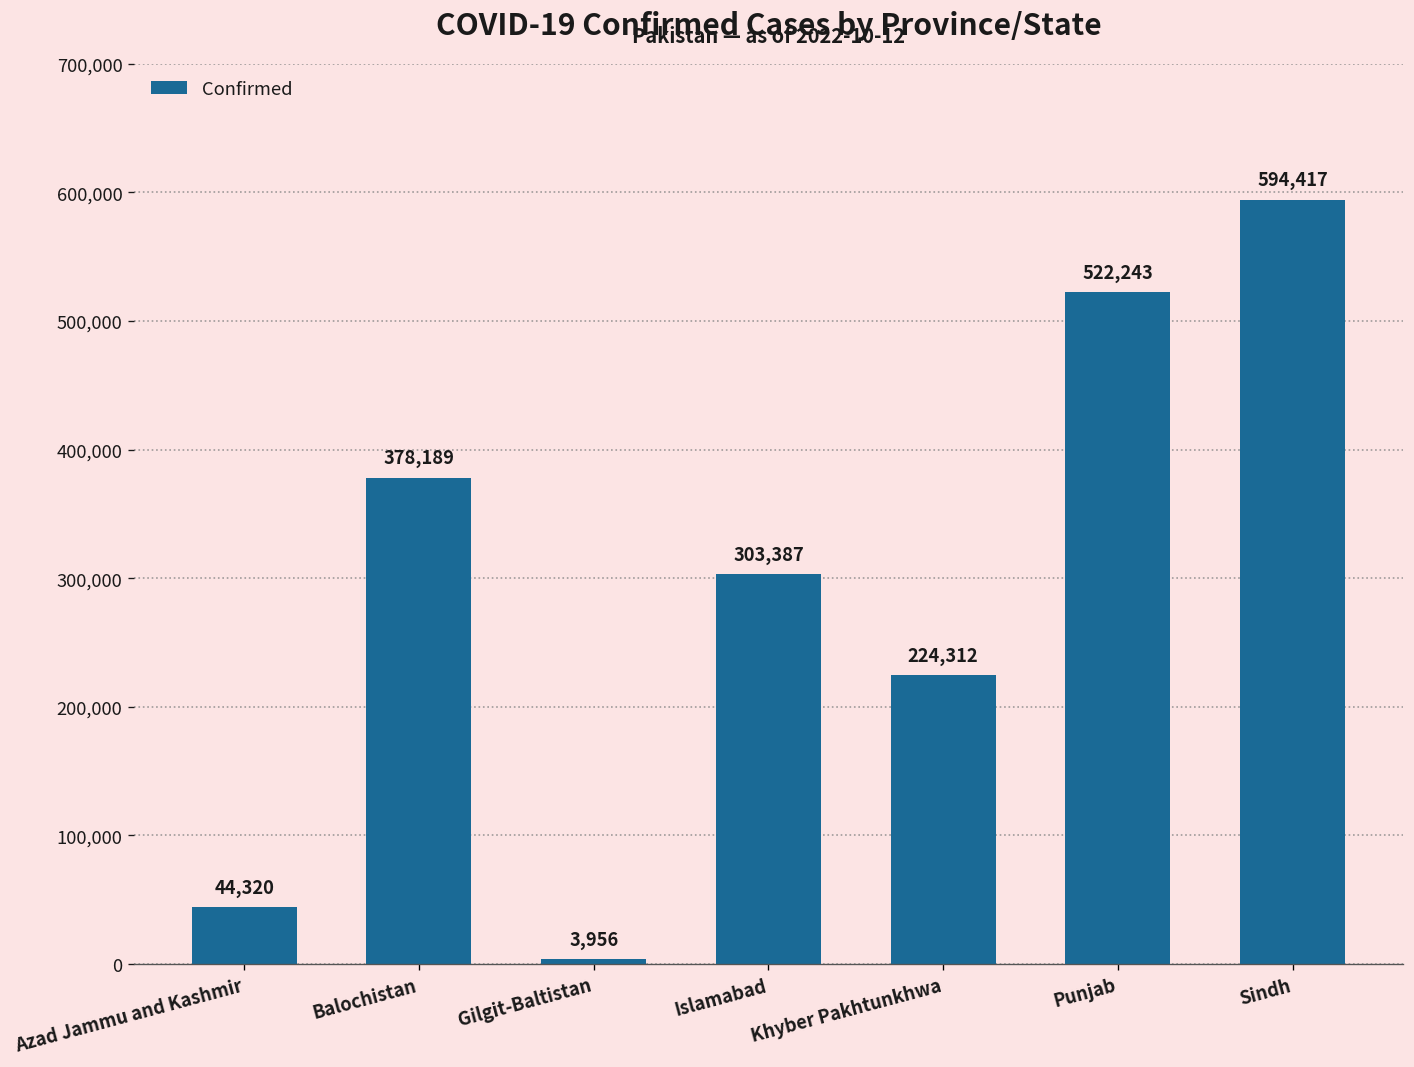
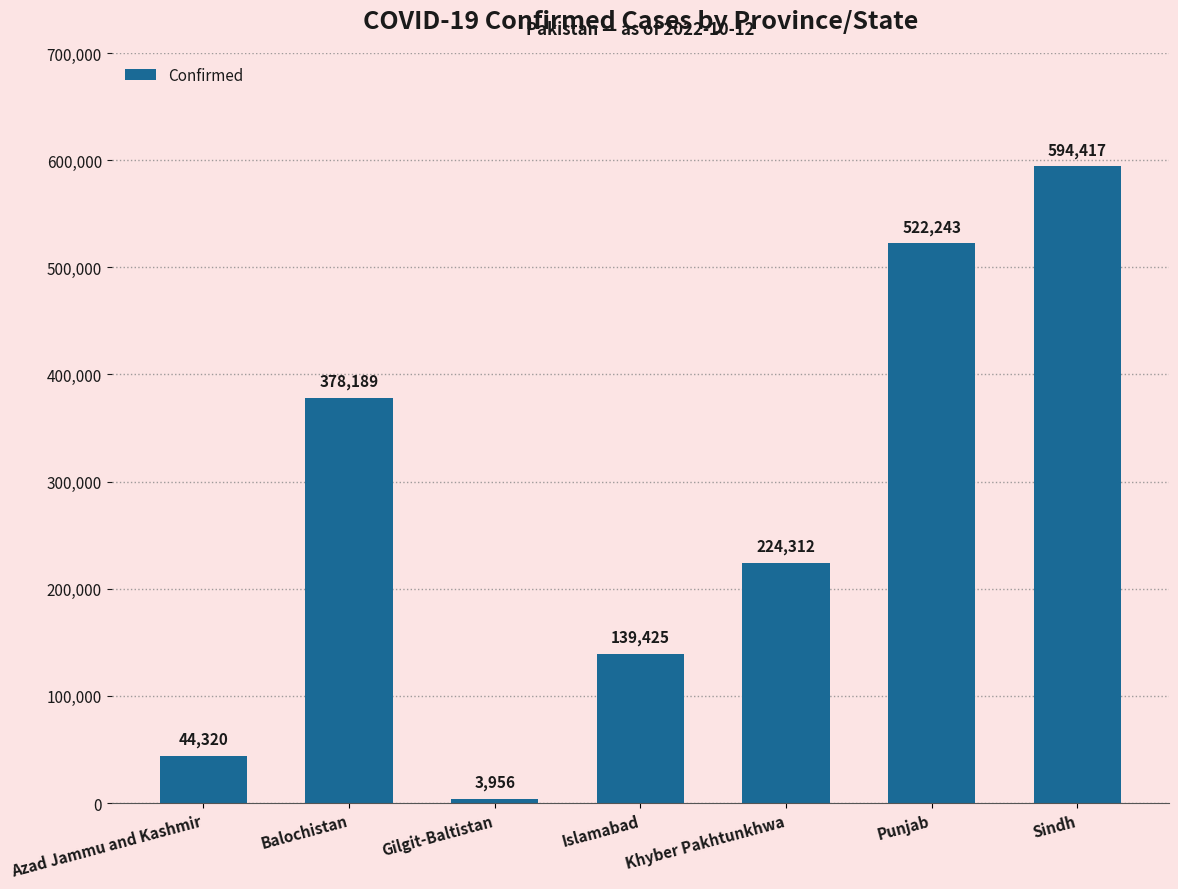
Islamabad: 303,387 -> 139,425
